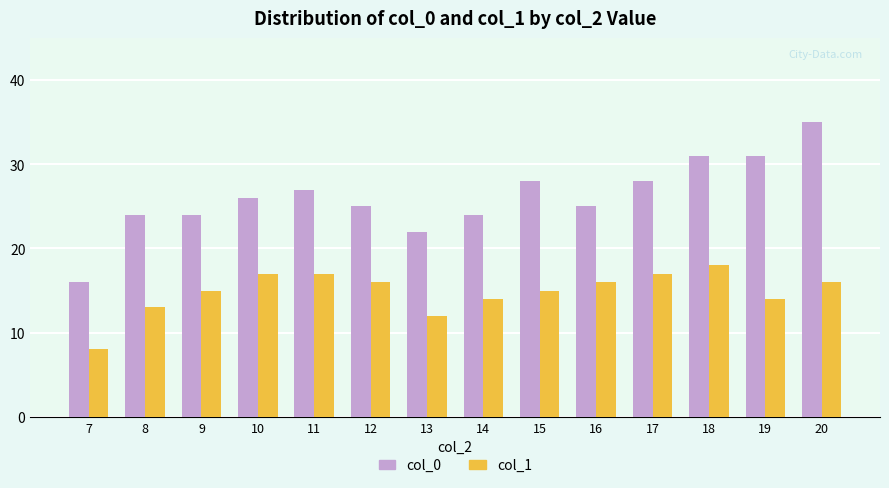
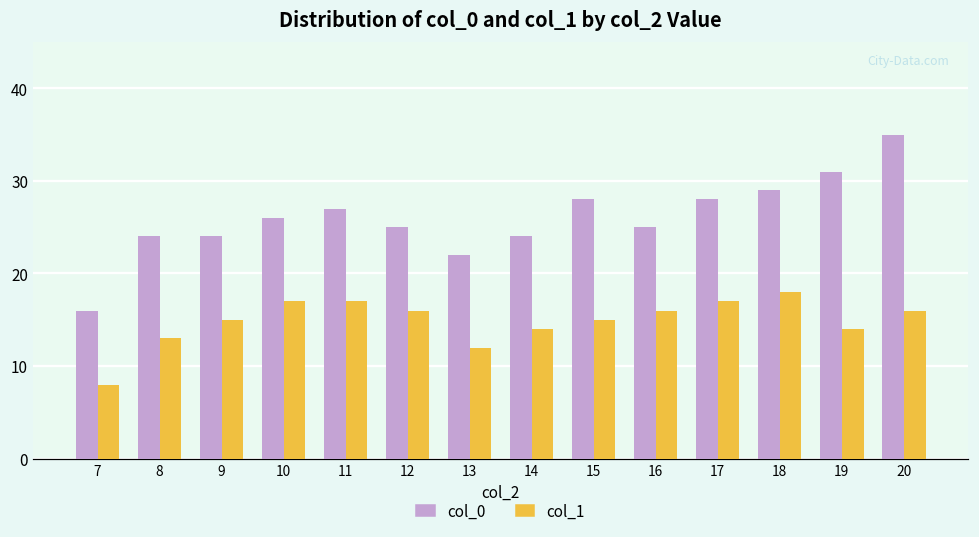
col_0, 18: 31 -> 29
